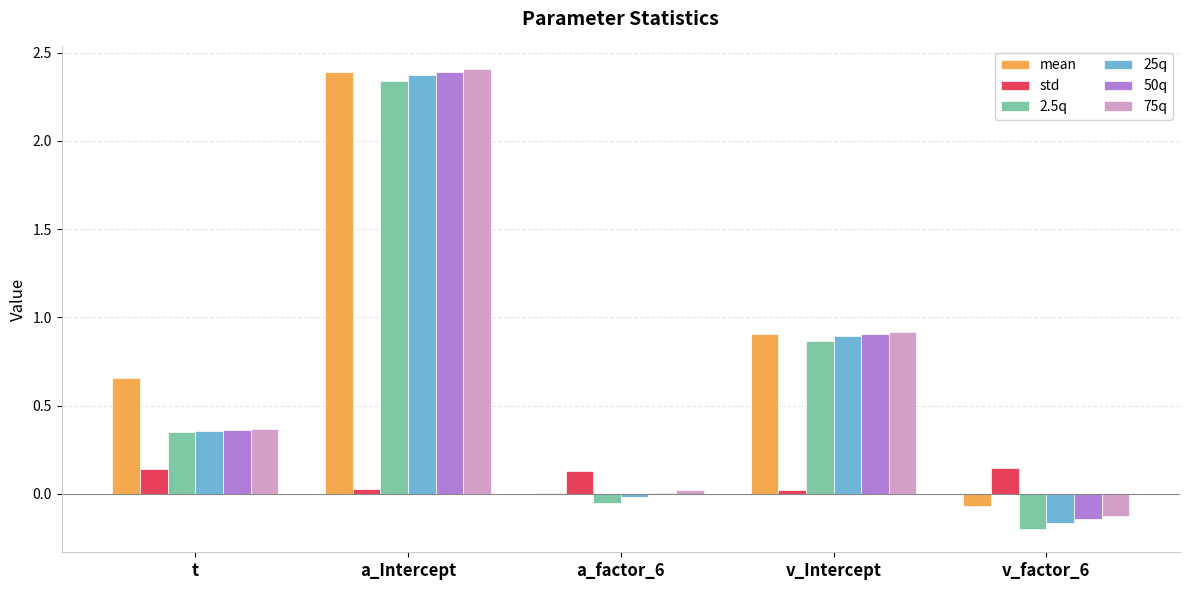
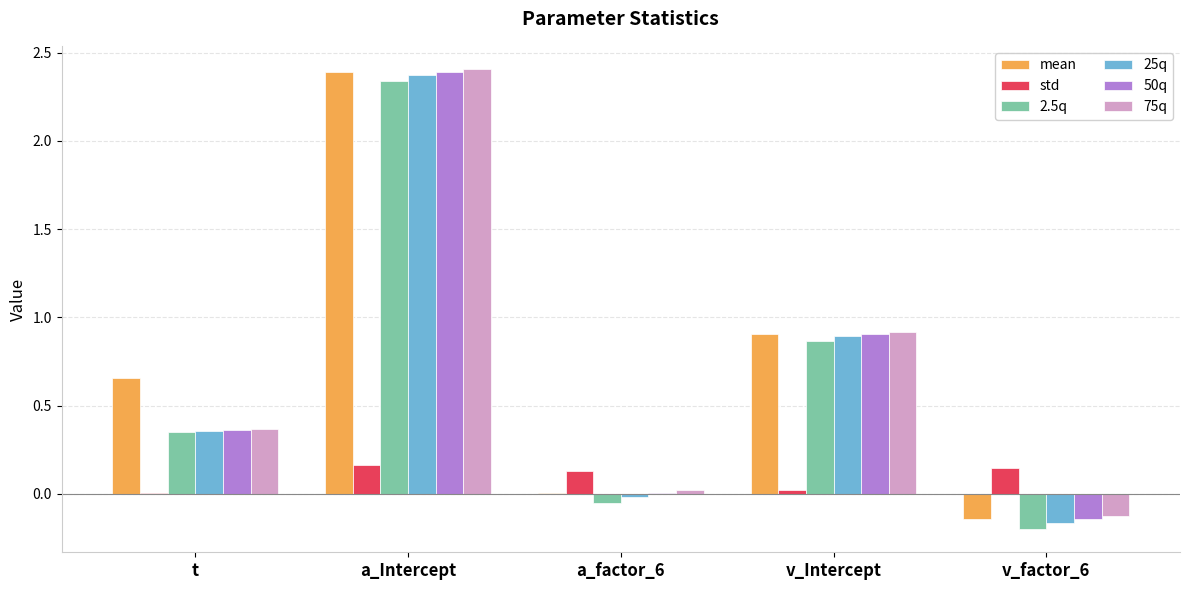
std, t: 0.14 -> 0.01
std, a_Intercept: 0.03 -> 0.16
mean, v_factor_6: -0.07 -> -0.14
